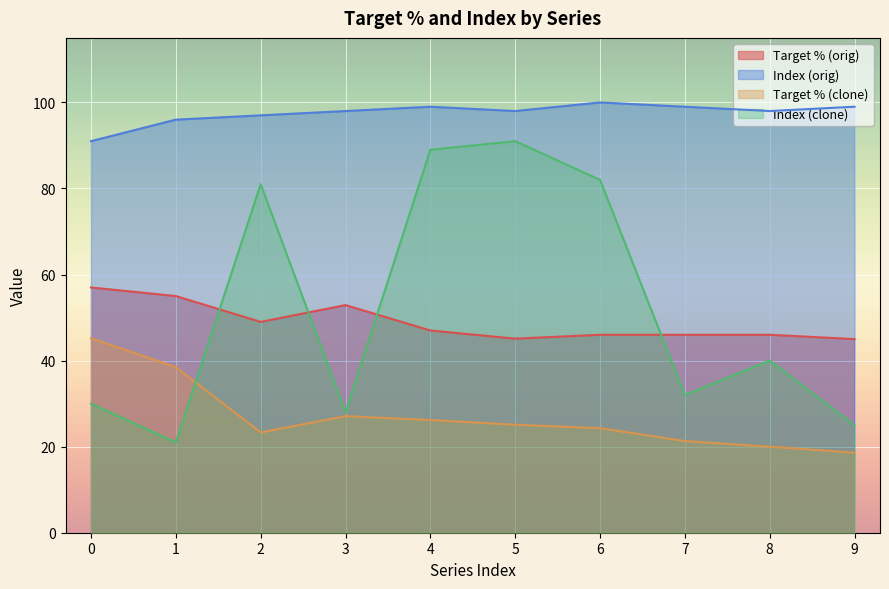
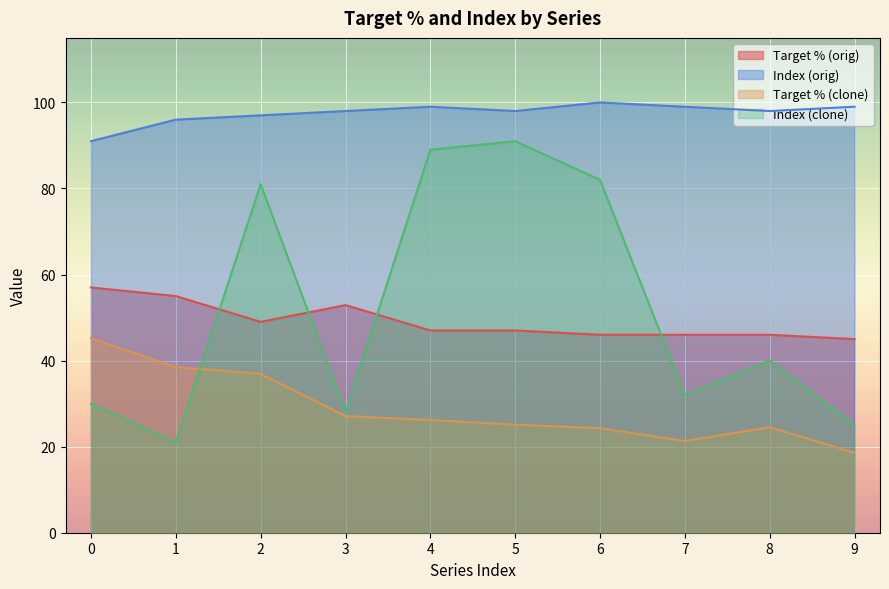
Target % (clone), 2: 23 -> 37
Target % (orig), 5: 45 -> 47
Target % (clone), 8: 20 -> 25
